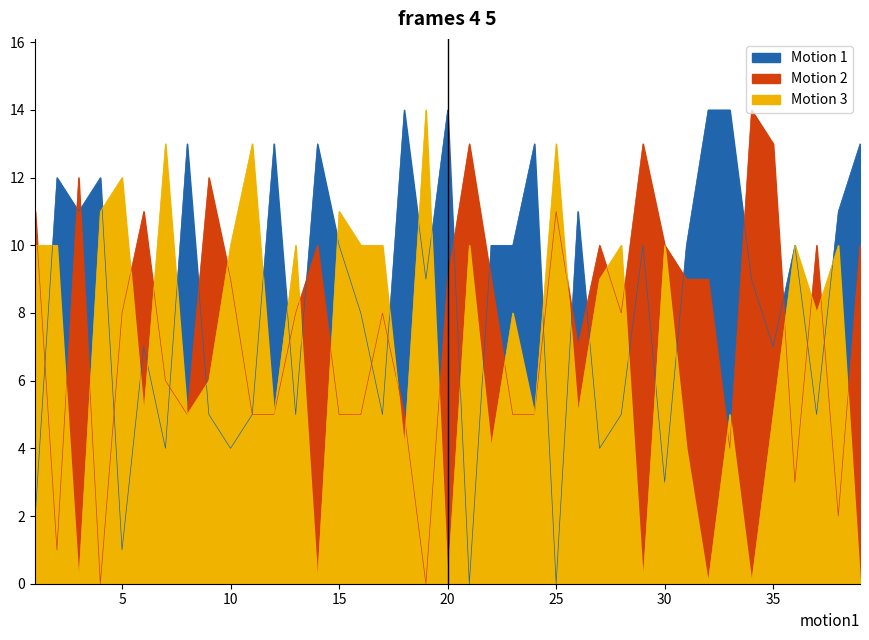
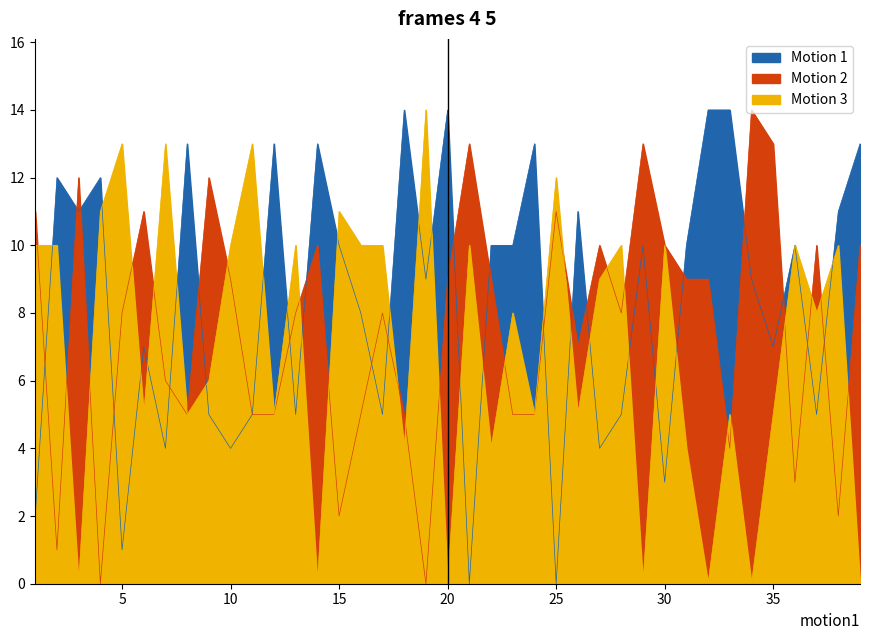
Motion 3, 5: 12 -> 13
Motion 2, 15: 5 -> 2
Motion 3, 25: 13 -> 12
